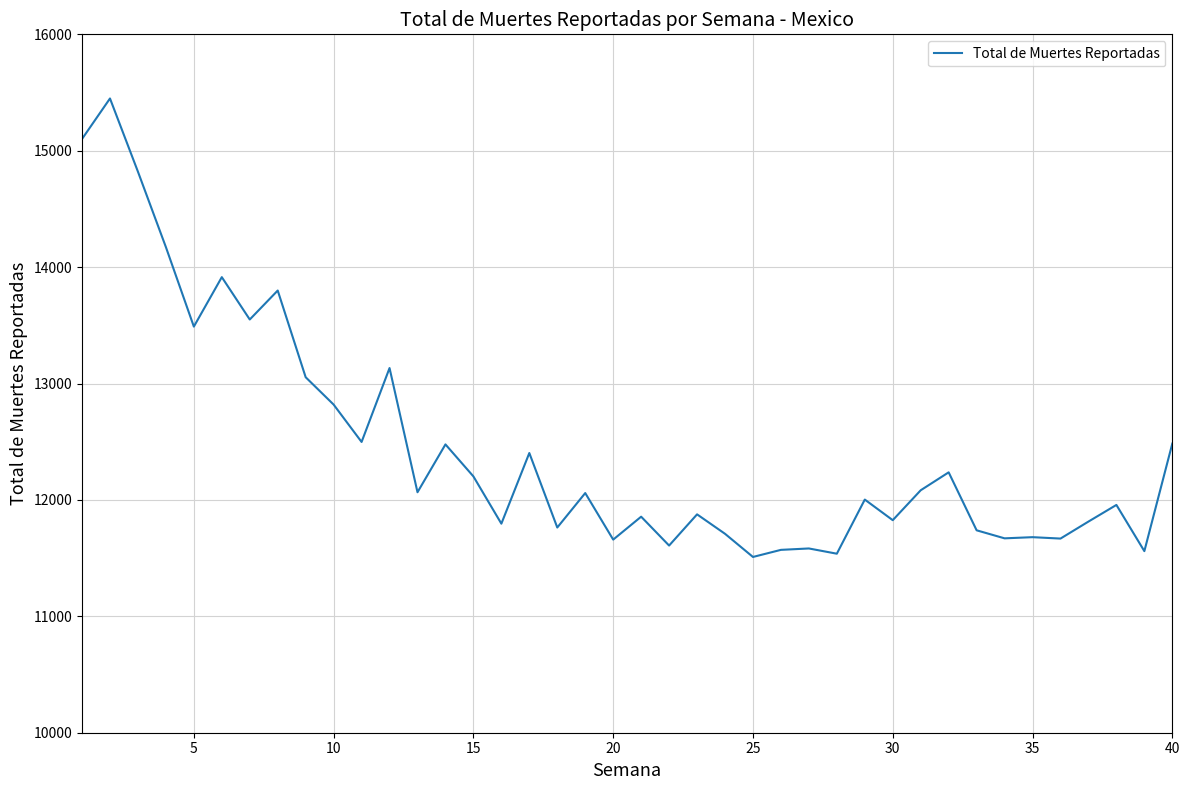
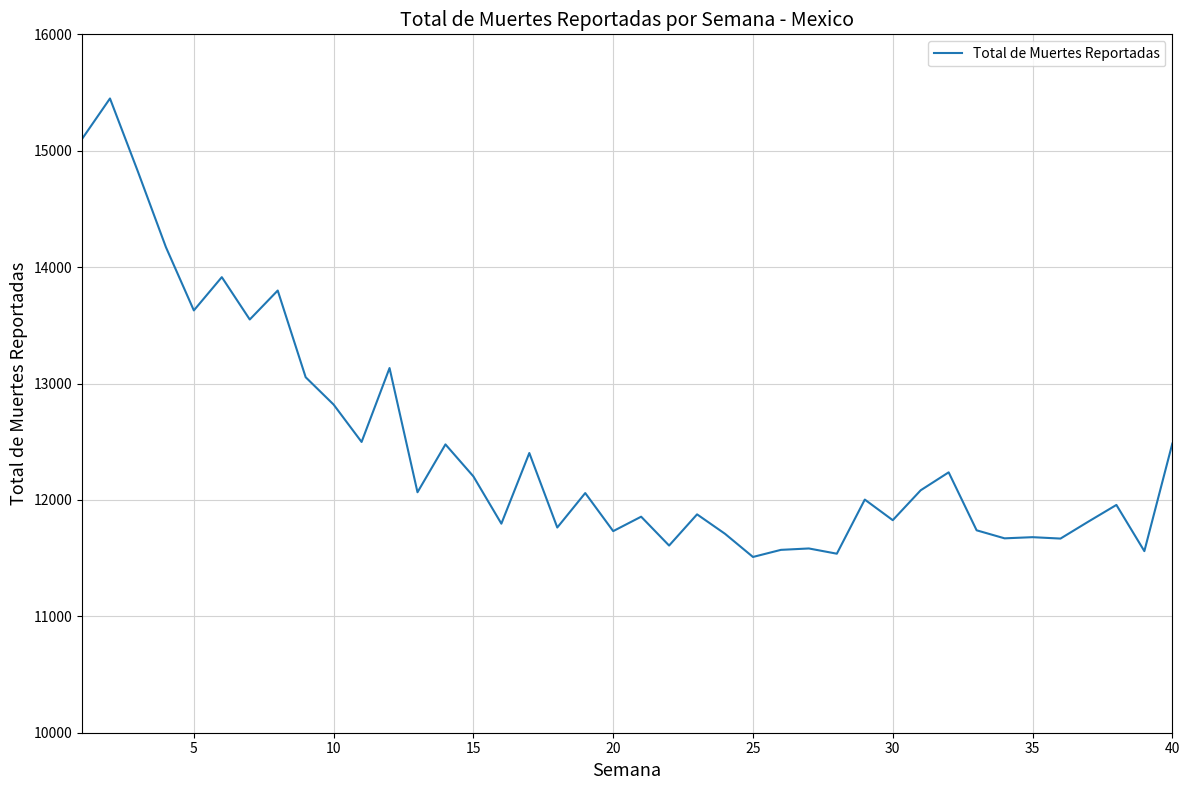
5: 13490 -> 13630
20: 11660 -> 11730
